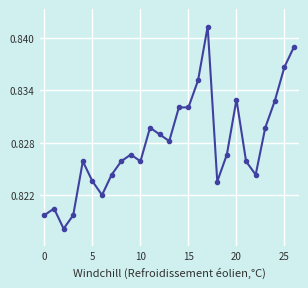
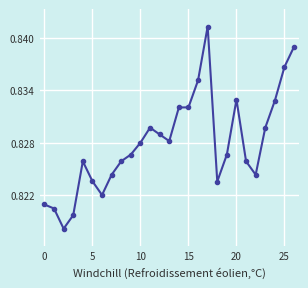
0: 0.820 -> 0.821
10: 0.826 -> 0.828
